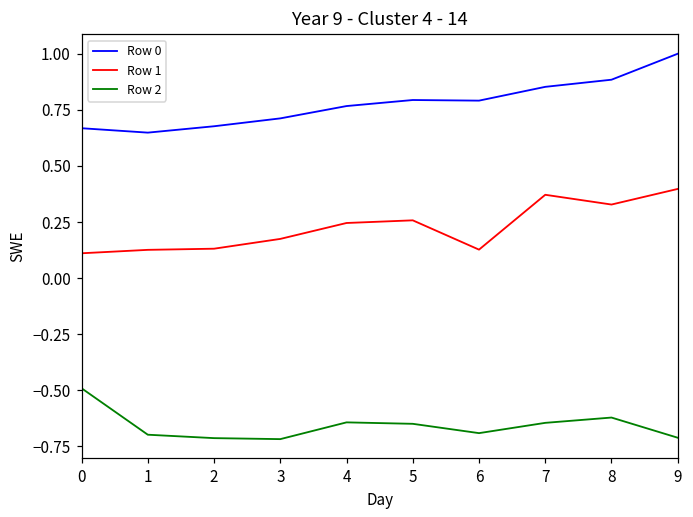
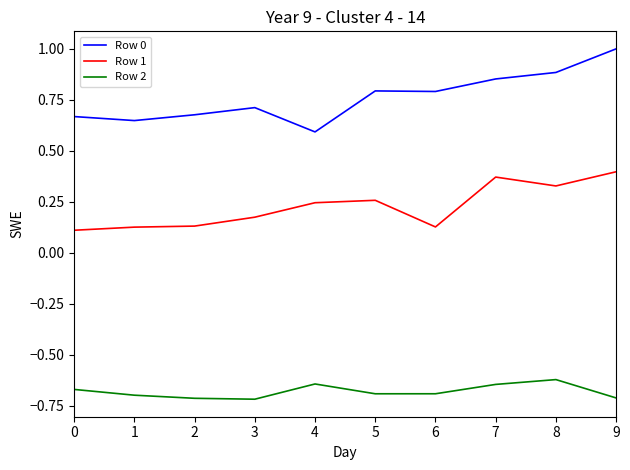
Row 2, 0: -0.49 -> -0.67
Row 0, 4: 0.77 -> 0.59
Row 2, 5: -0.65 -> -0.69
